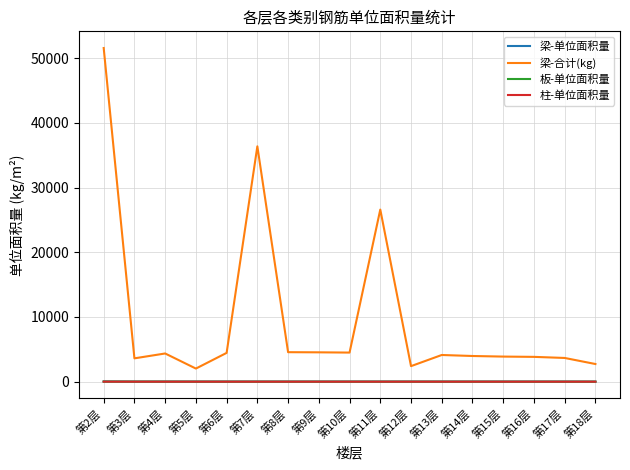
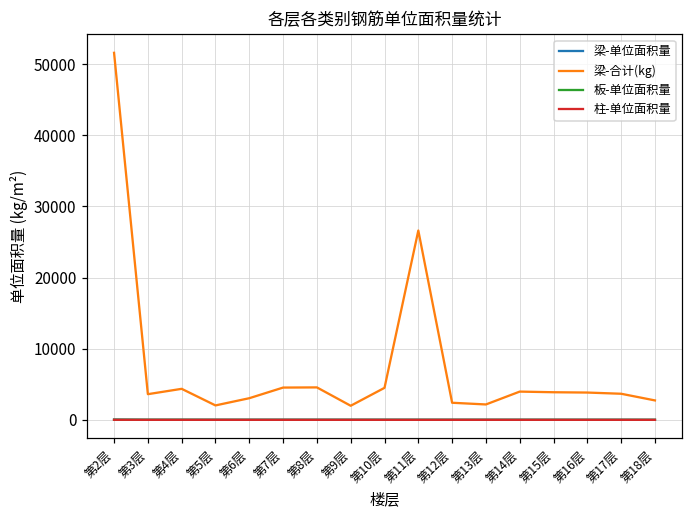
梁-合计(kg), 第6层: 4000 -> 3000
梁-合计(kg), 第7层: 36000 -> 5000
梁-合计(kg), 第9层: 5000 -> 2000
梁-合计(kg), 第13层: 4000 -> 2000
